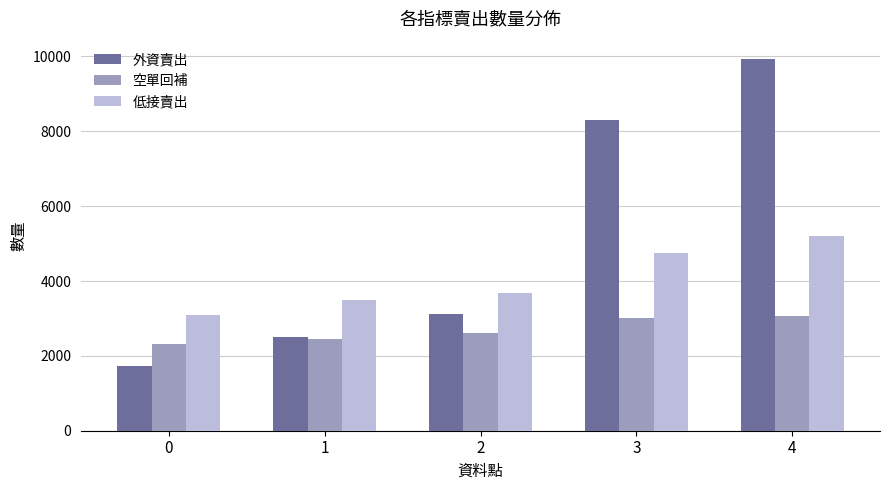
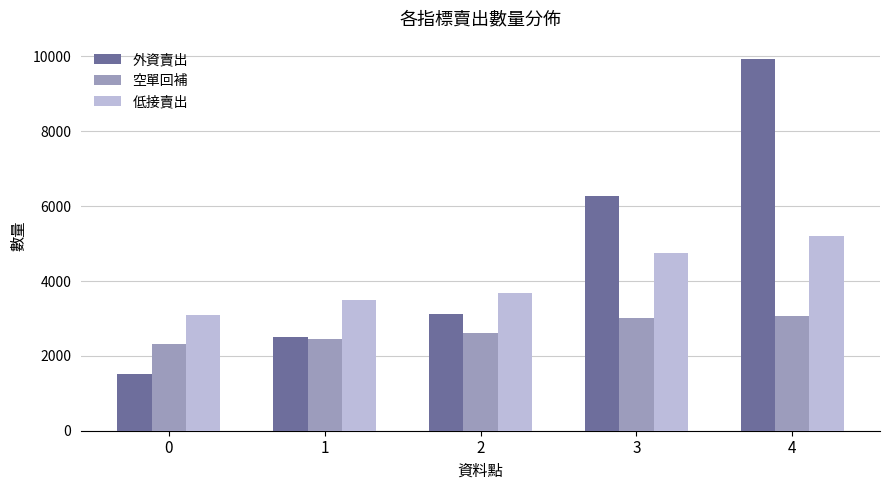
外資賣出, 0: 1700 -> 1500
外資賣出, 3: 8300 -> 6300
